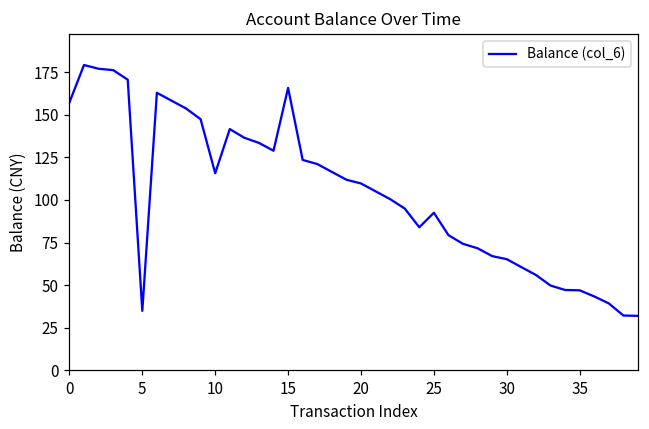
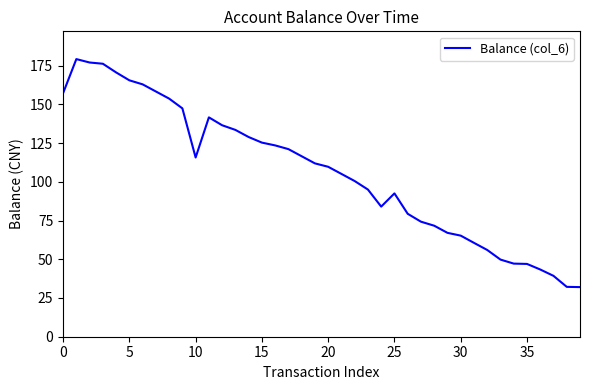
5: 35 -> 165
15: 166 -> 125
